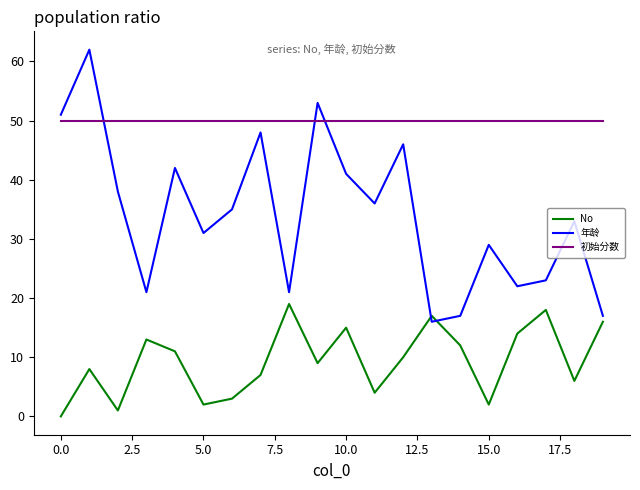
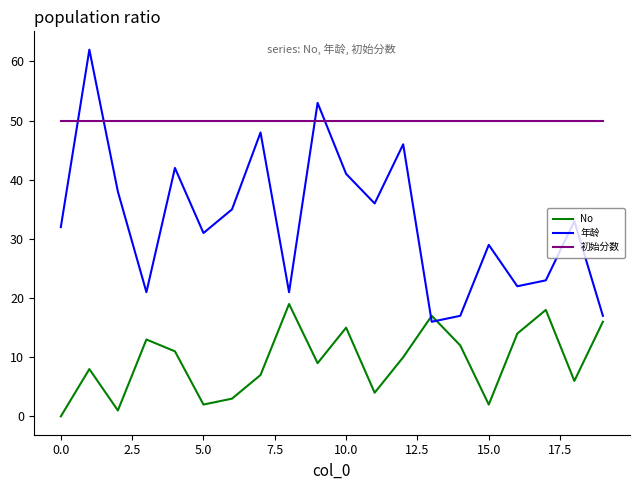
年龄, 0.0: 51 -> 32
